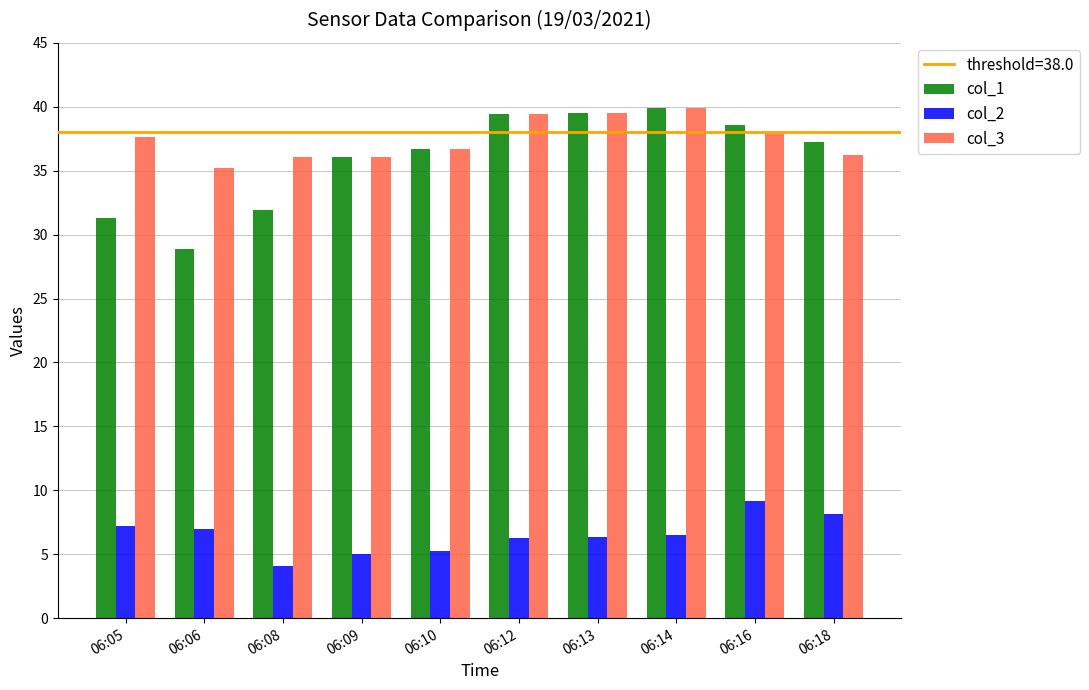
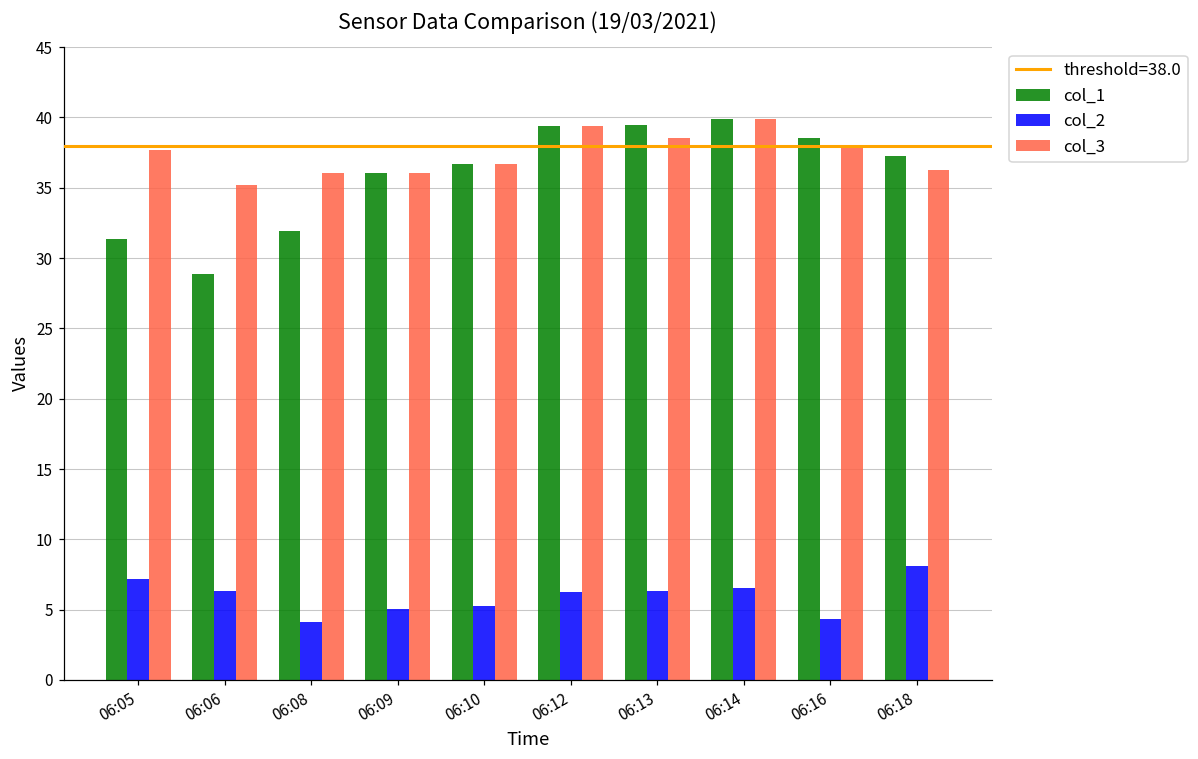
col_2, 06:06: 7.0 -> 6.3
col_3, 06:13: 39.5 -> 38.6
col_2, 06:16: 9.1 -> 4.3
